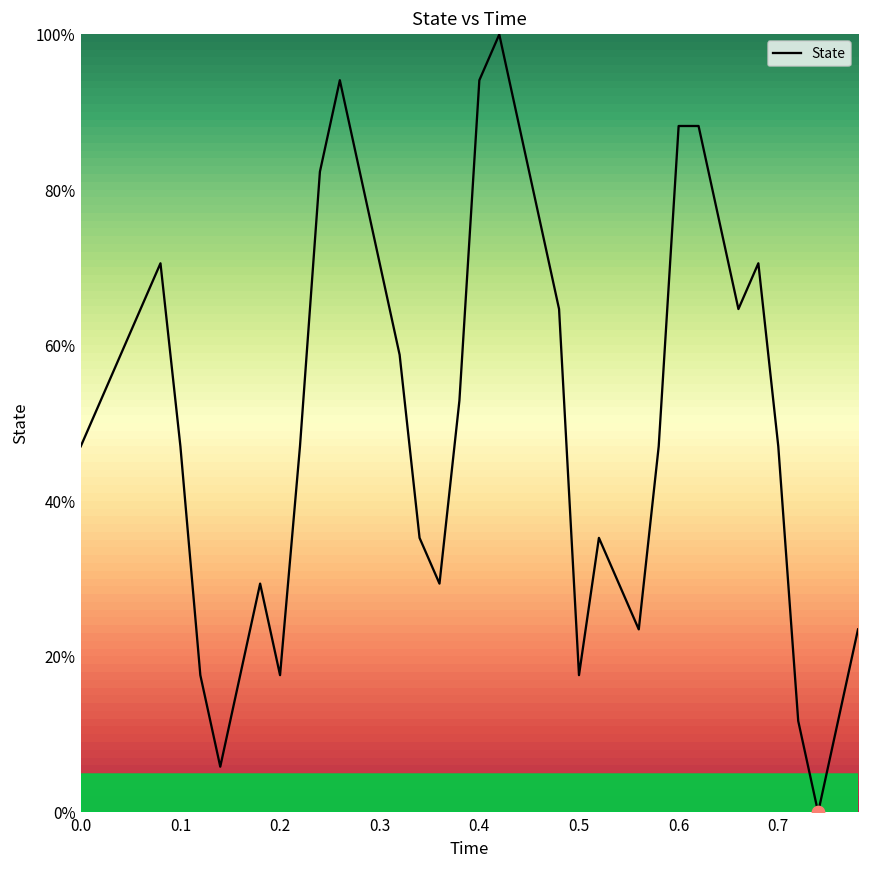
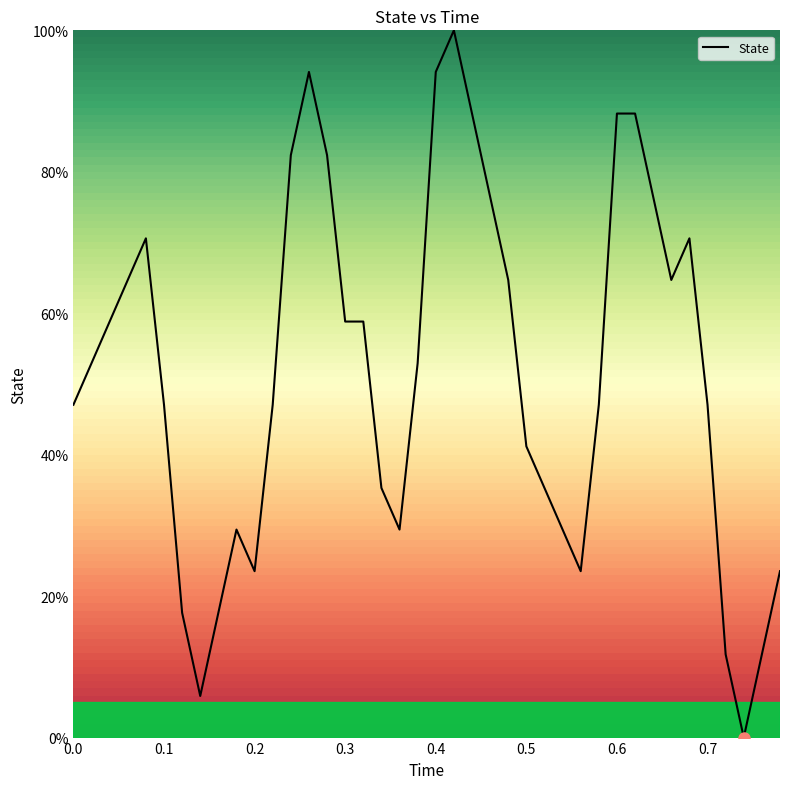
State, 0.2: 18% -> 24%
State, 0.3: 71% -> 59%
State, 0.5: 18% -> 41%
